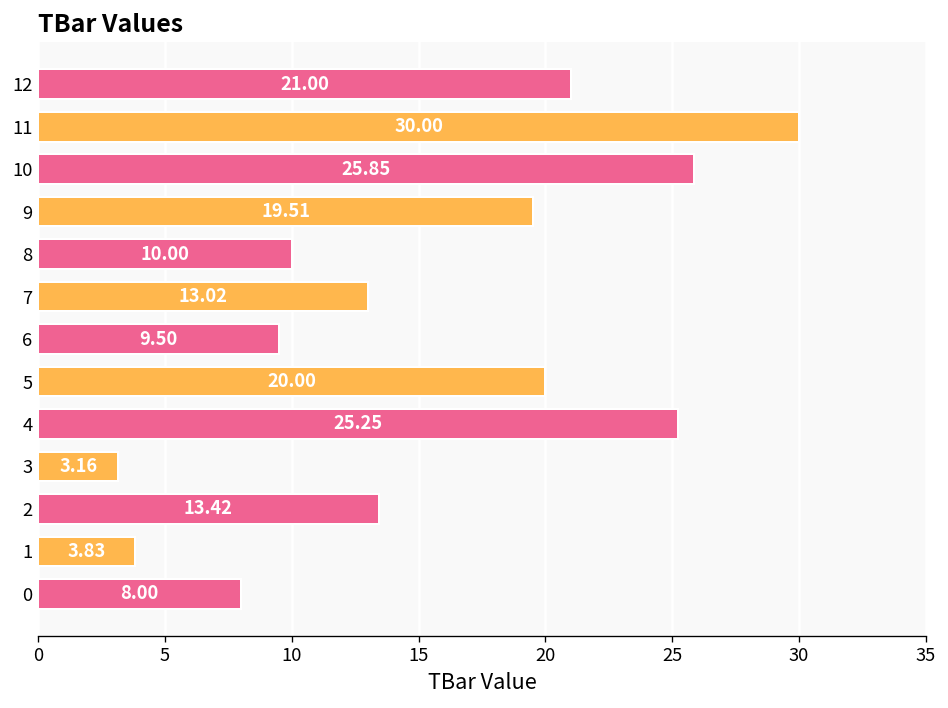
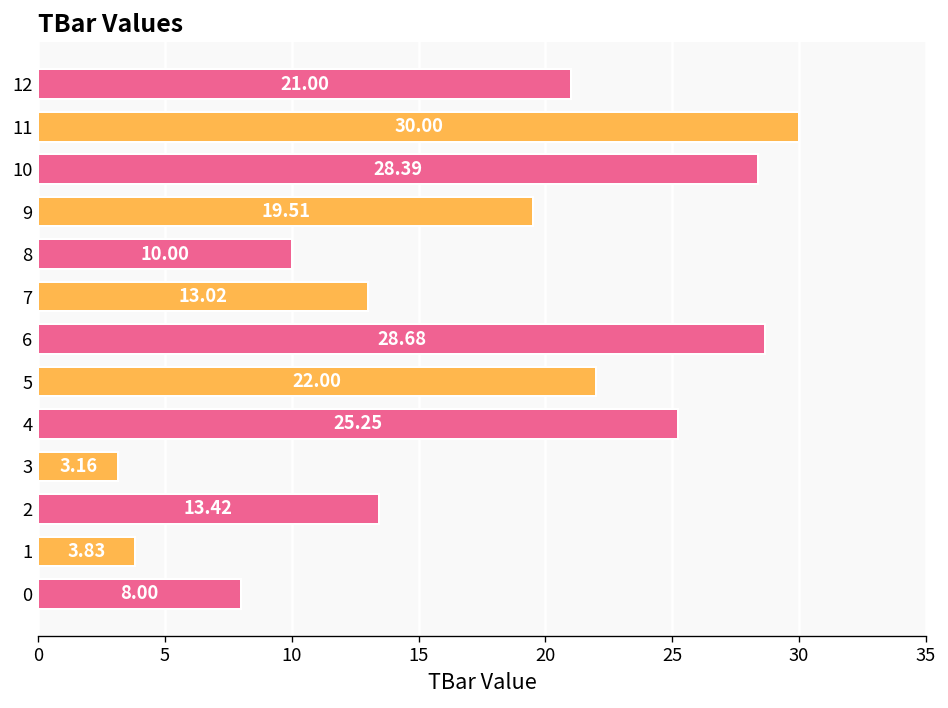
10: 25.85 -> 28.39
6: 9.50 -> 28.68
5: 20.00 -> 22.00
